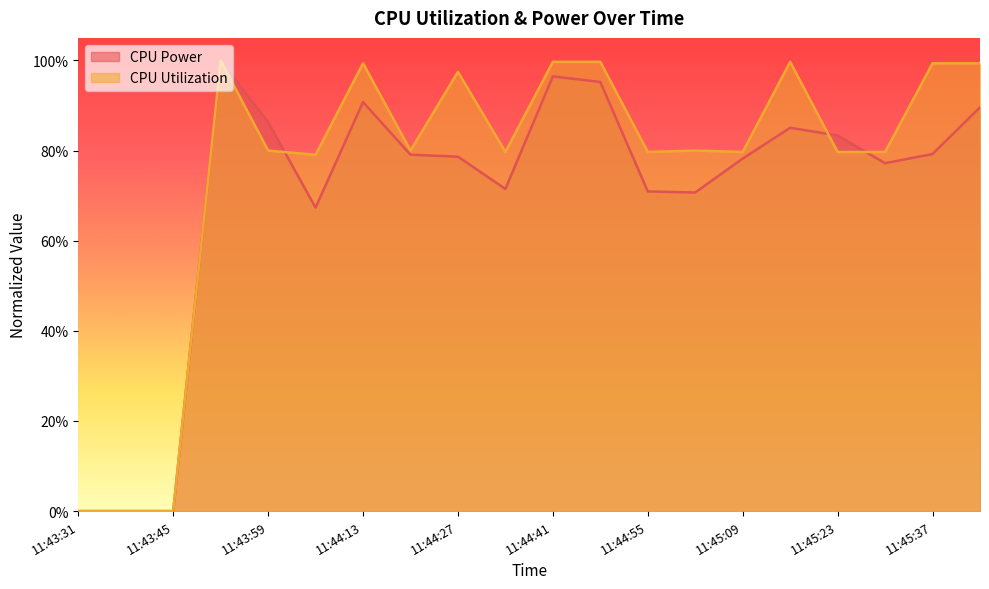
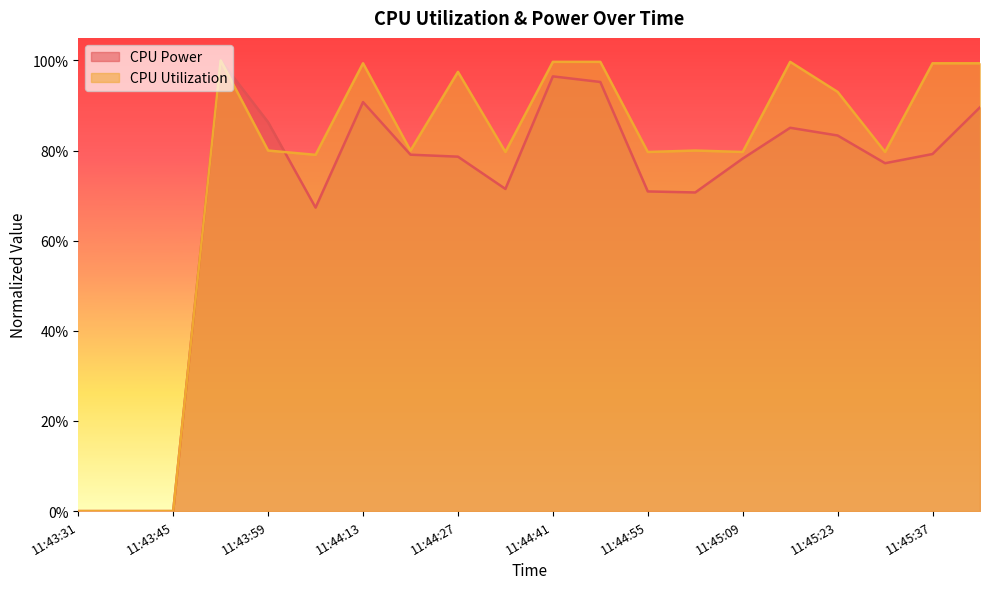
CPU Utilization, 11:45:23: 80% -> 93%
